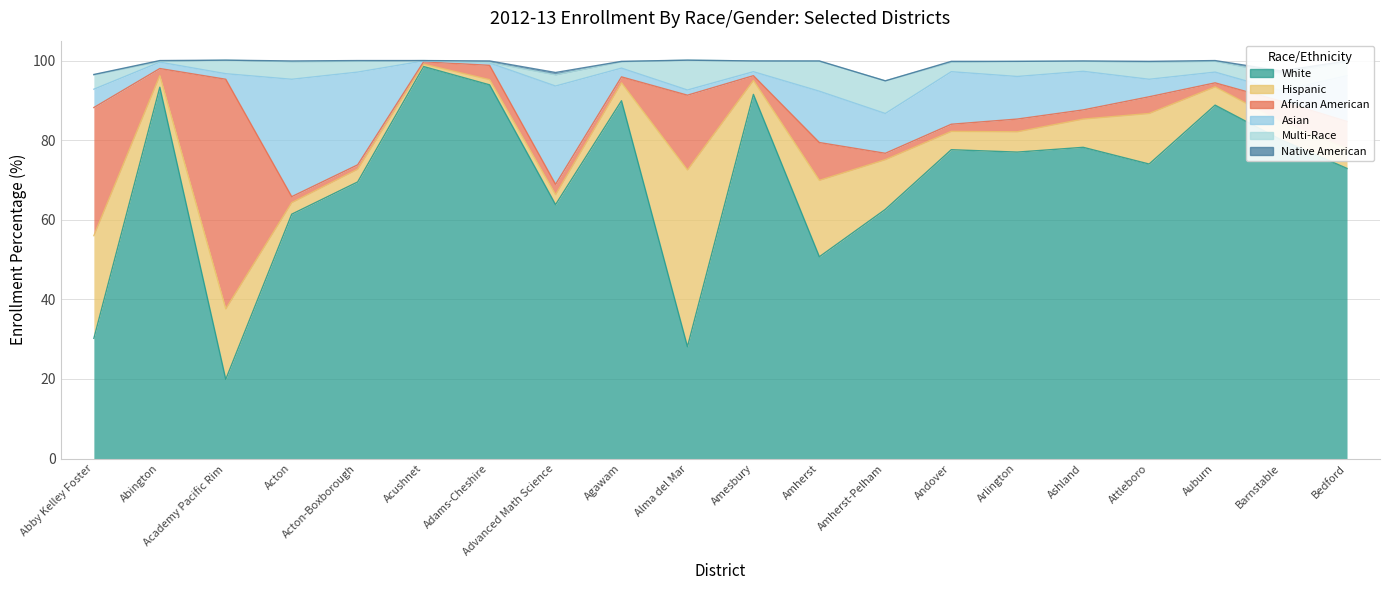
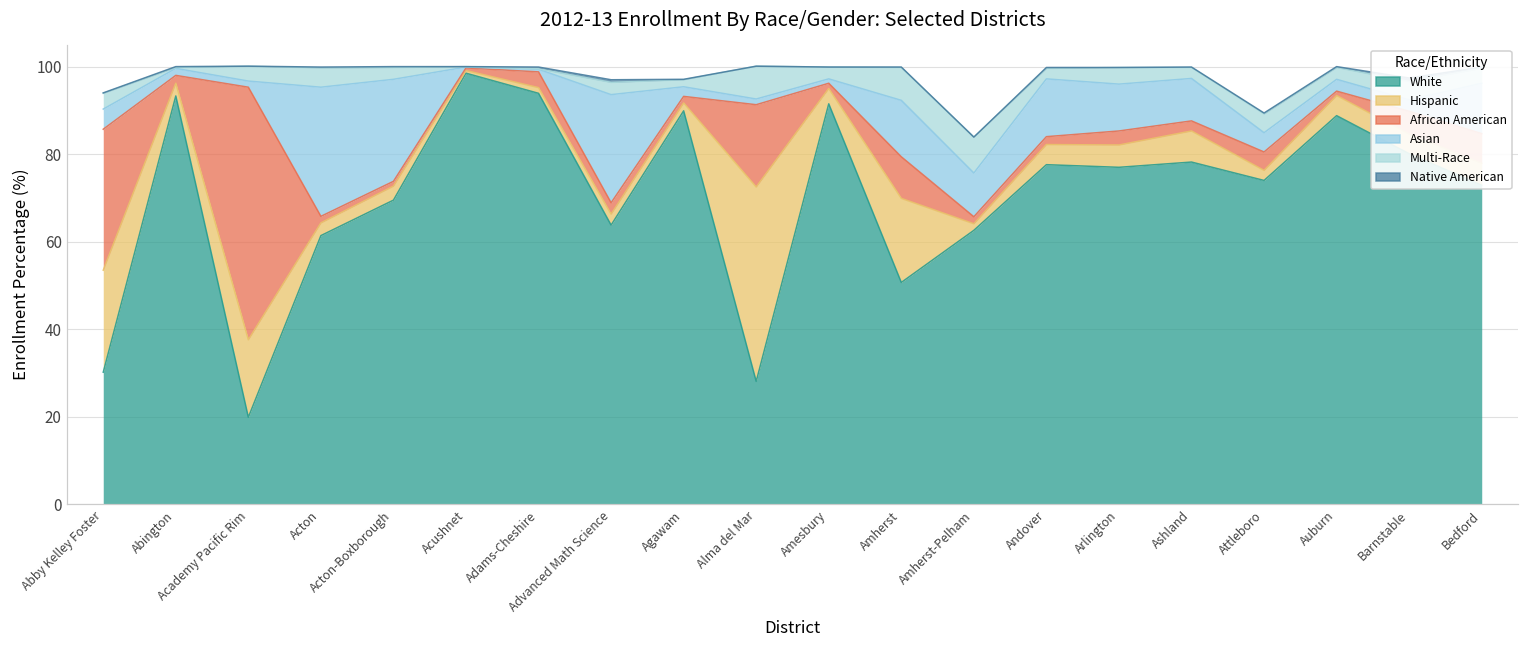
Hispanic, Abby Kelley Foster: 26 -> 23
Hispanic, Agawam: 5 -> 2
Hispanic, Amherst-Pelham: 12 -> 1
Hispanic, Attleboro: 13 -> 2
